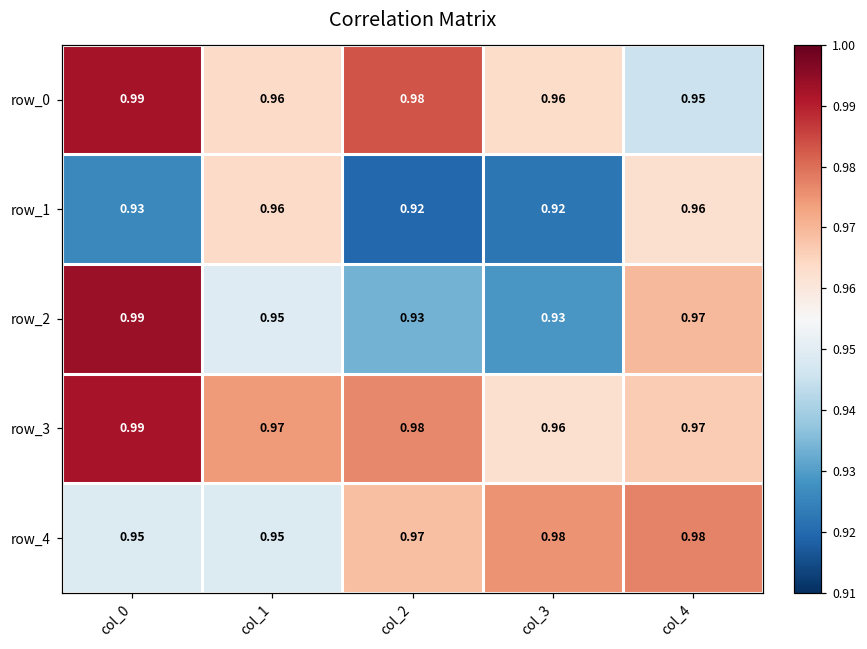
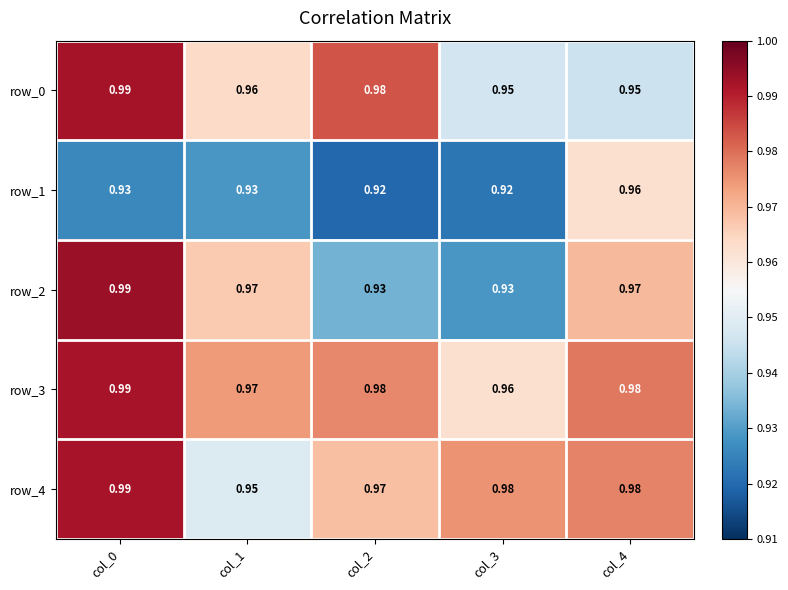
row_0, col_3: 0.96 -> 0.95
row_1, col_1: 0.96 -> 0.93
row_2, col_1: 0.95 -> 0.97
row_3, col_4: 0.97 -> 0.98
row_4, col_0: 0.95 -> 0.99
